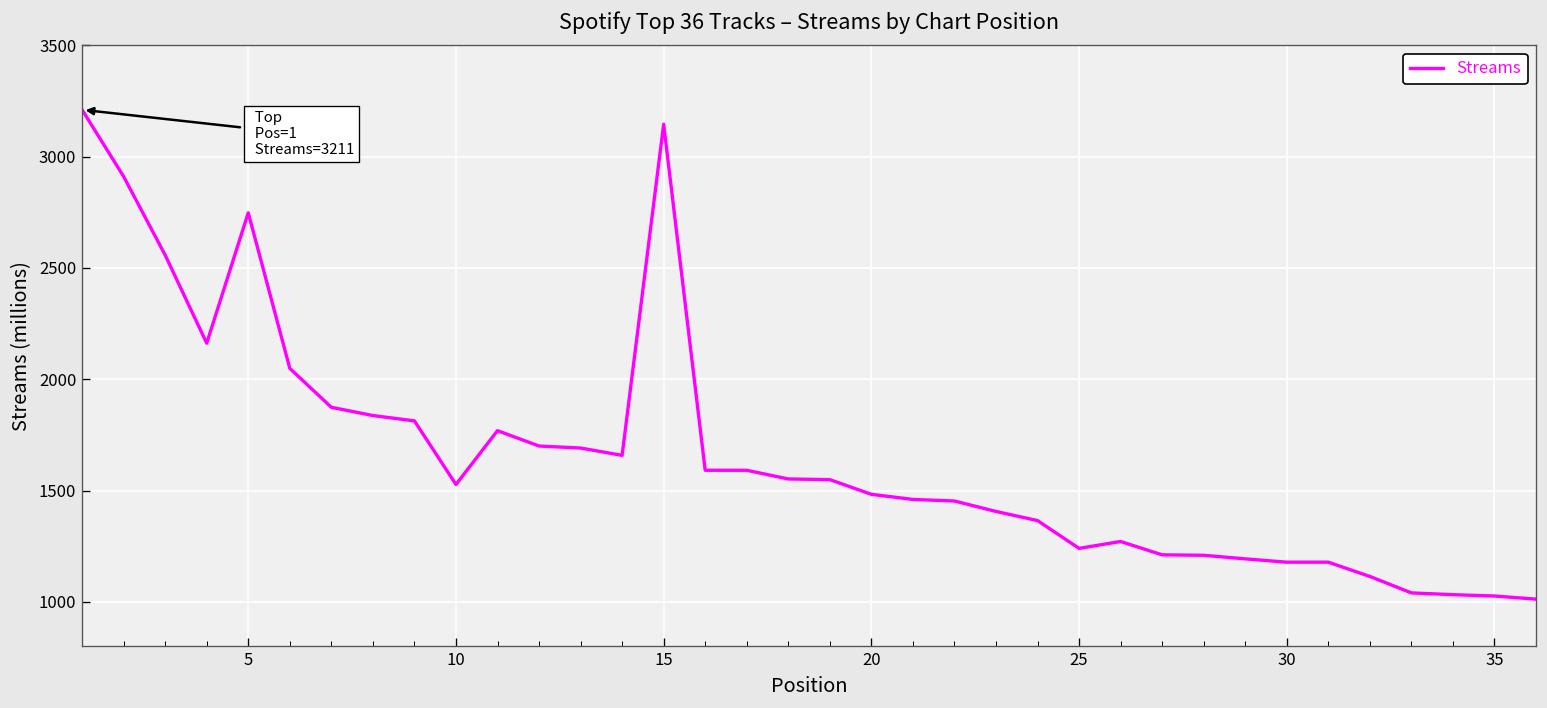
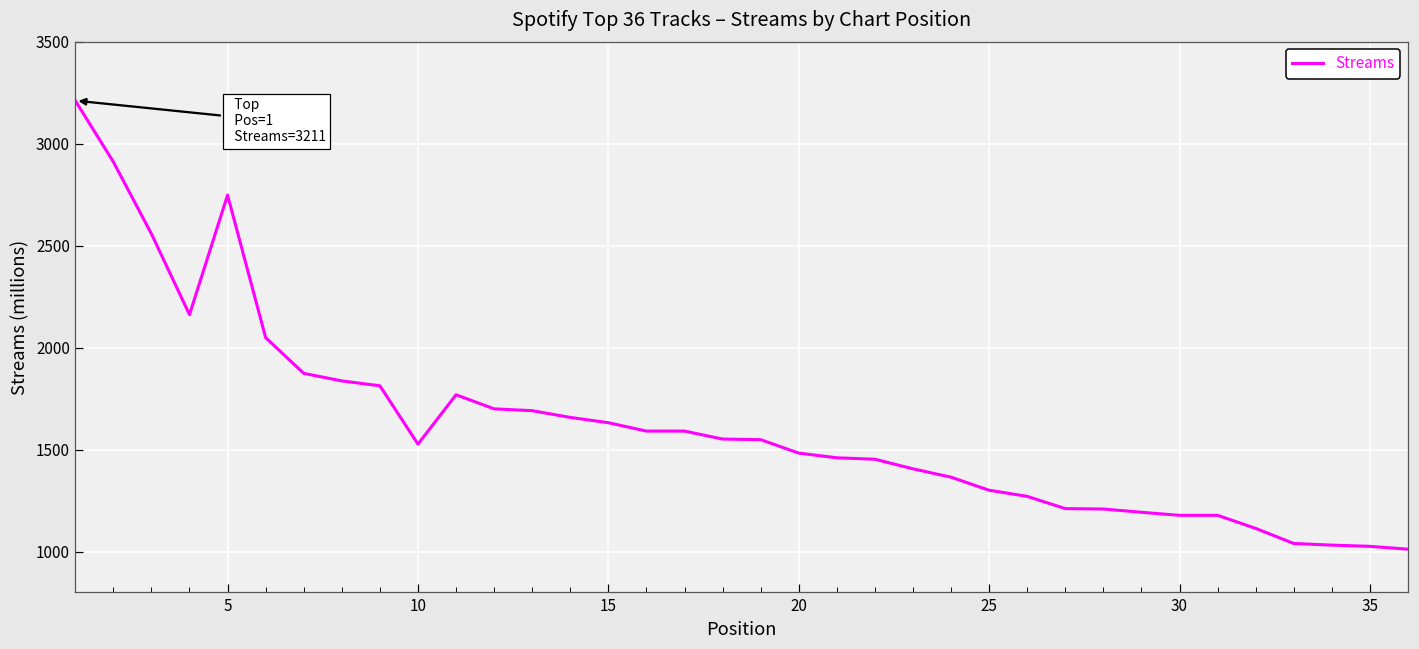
15: 3150 -> 1630
25: 1240 -> 1300
